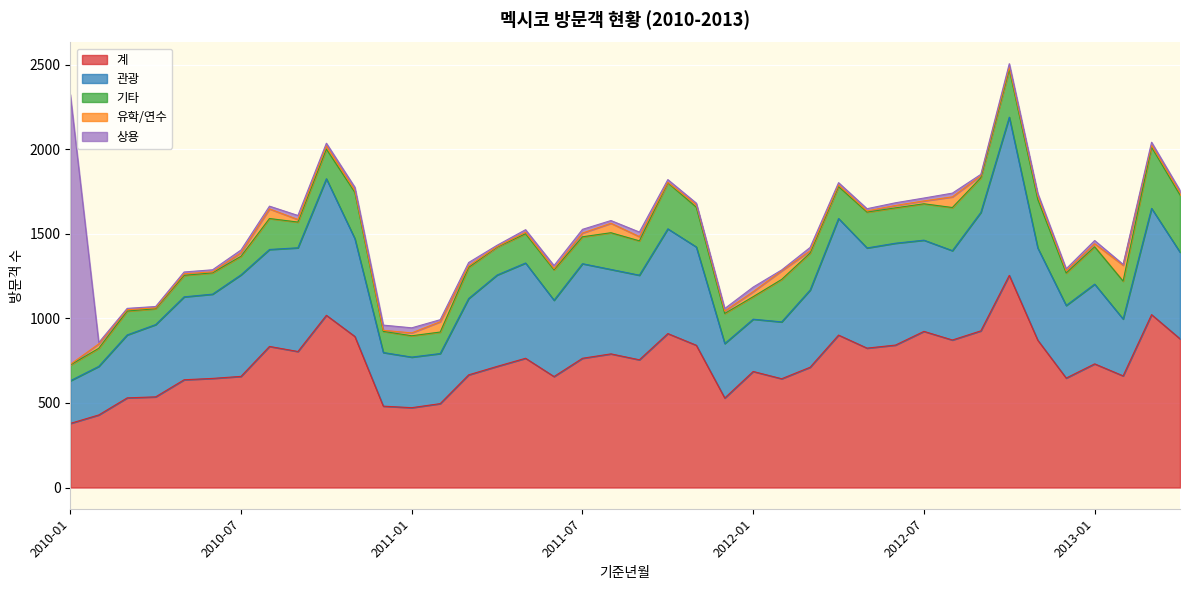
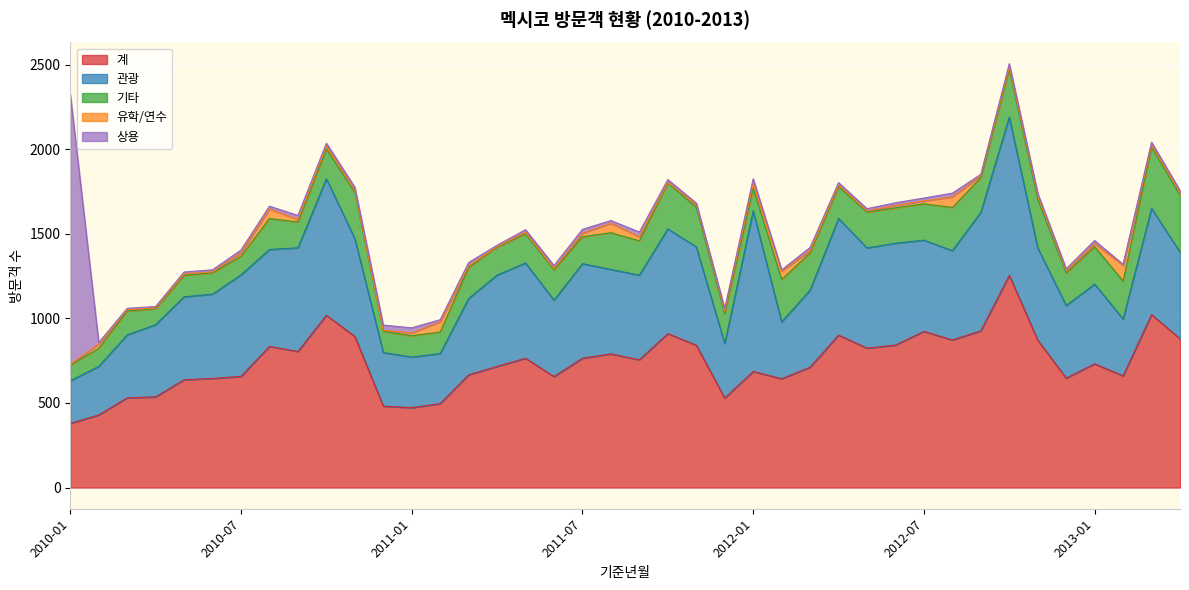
관광, 2012-01: 310 -> 950
